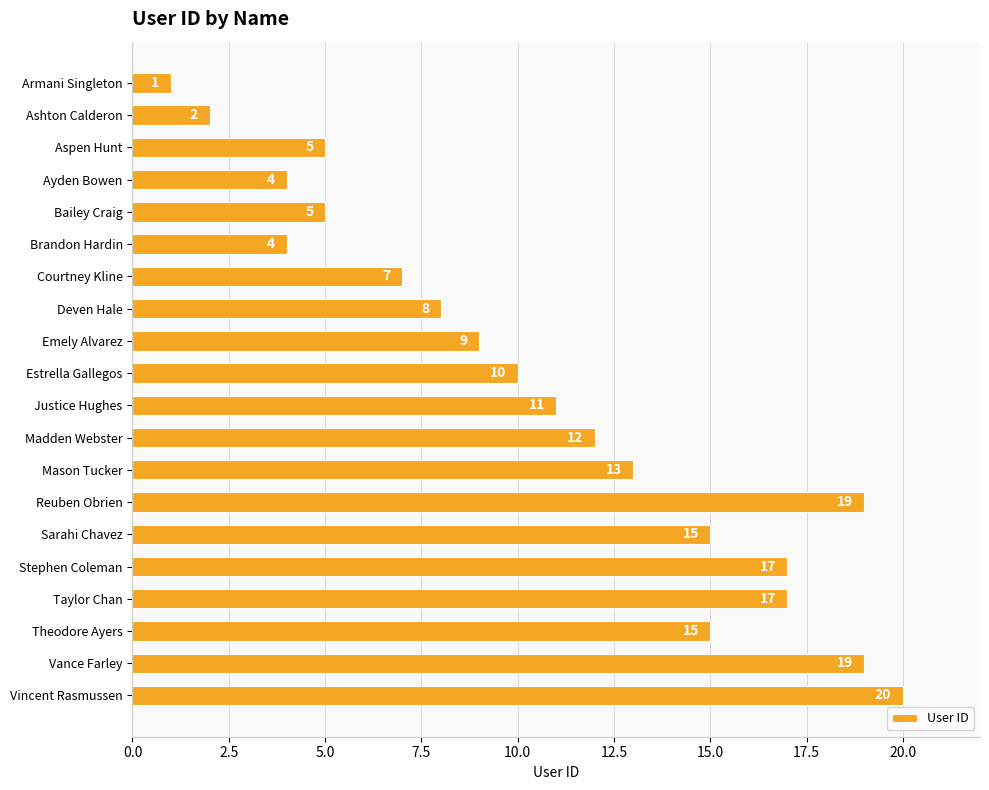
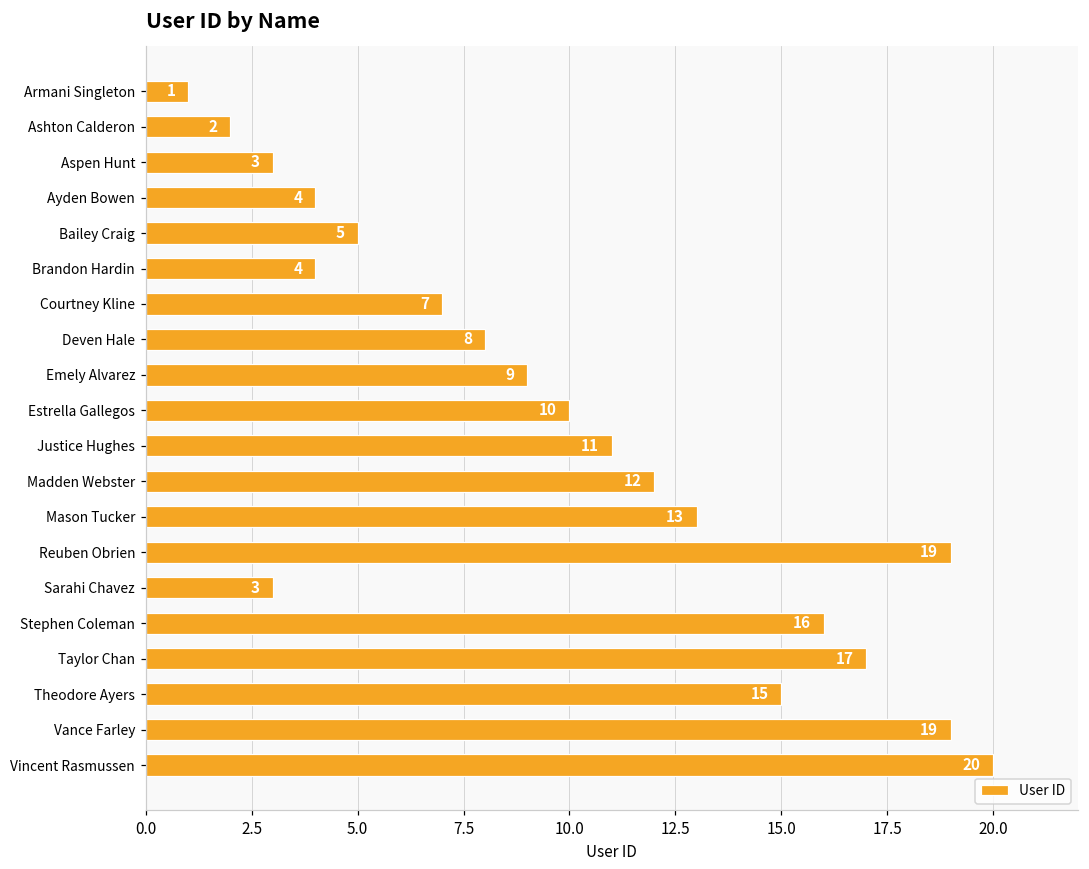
Aspen Hunt: 5 -> 3
Sarahi Chavez: 15 -> 3
Stephen Coleman: 17 -> 16
